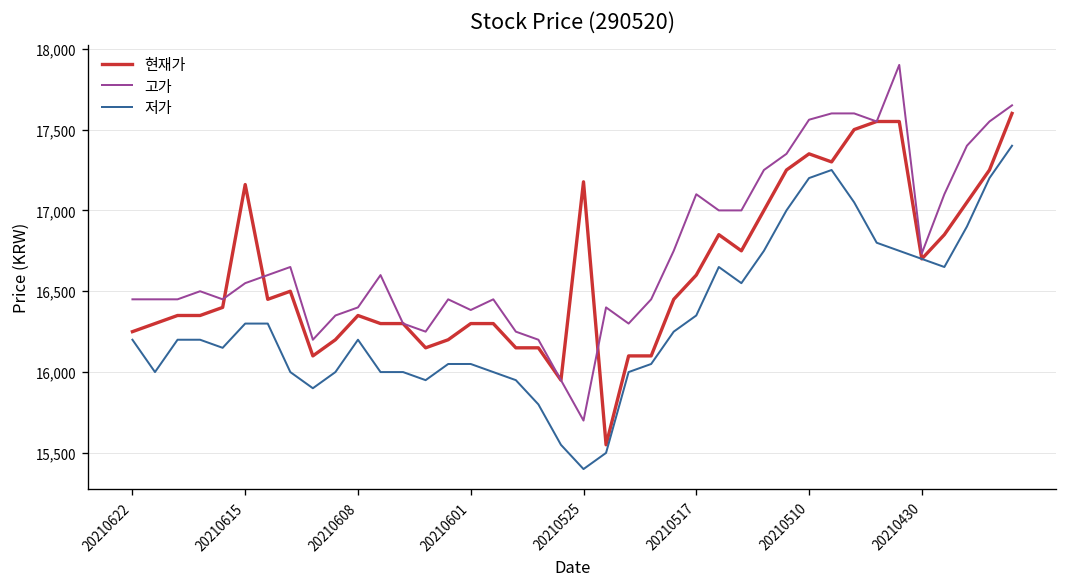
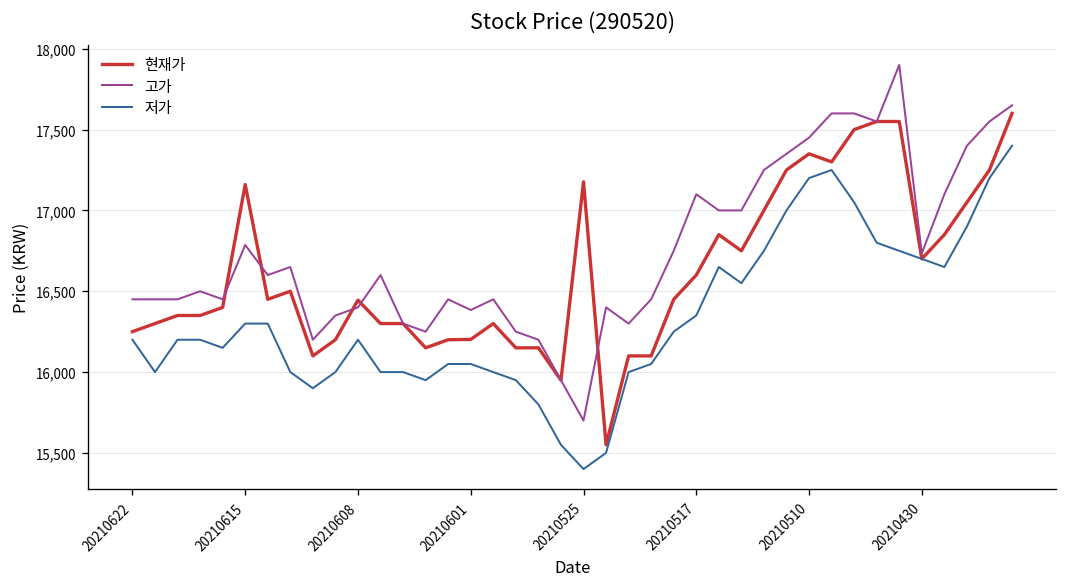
고가, 20210615: 16,550 -> 16,790
현재가, 20210608: 16,350 -> 16,450
현재가, 20210601: 16,300 -> 16,200
고가, 20210510: 17,560 -> 17,450
